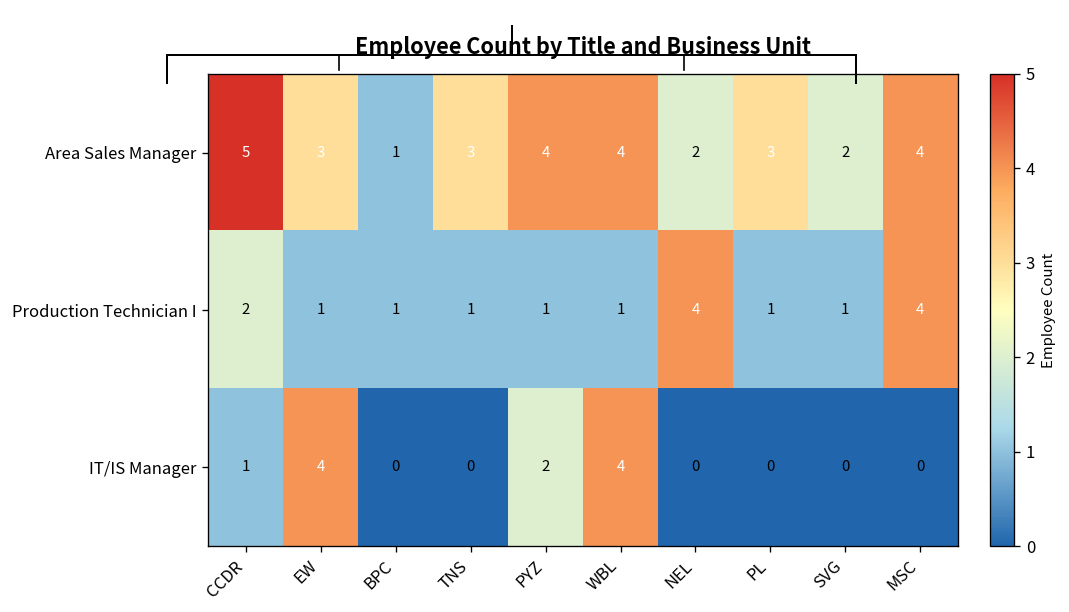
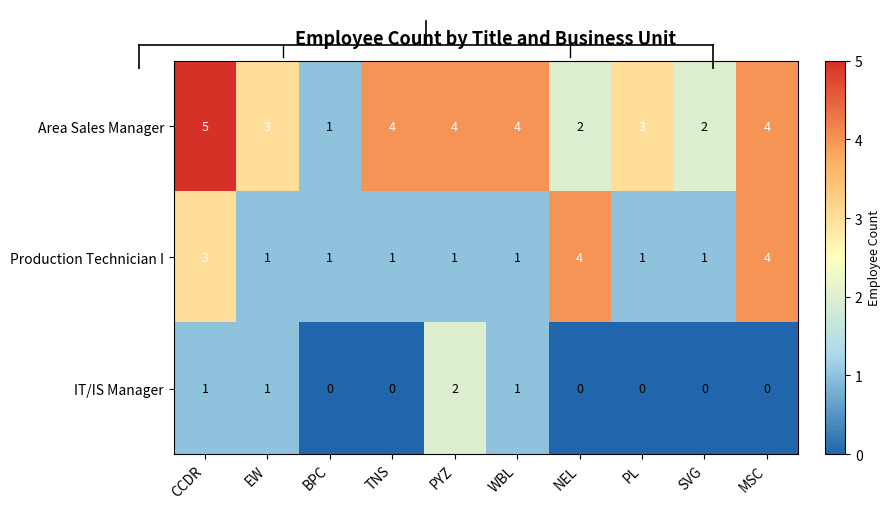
Employee Count by Title and Business Unit, Area Sales Manager, TNS: 3 -> 4
Employee Count by Title and Business Unit, Production Technician I, CCDR: 2 -> 3
Employee Count by Title and Business Unit, IT/IS Manager, EW: 4 -> 1
Employee Count by Title and Business Unit, IT/IS Manager, WBL: 4 -> 1
